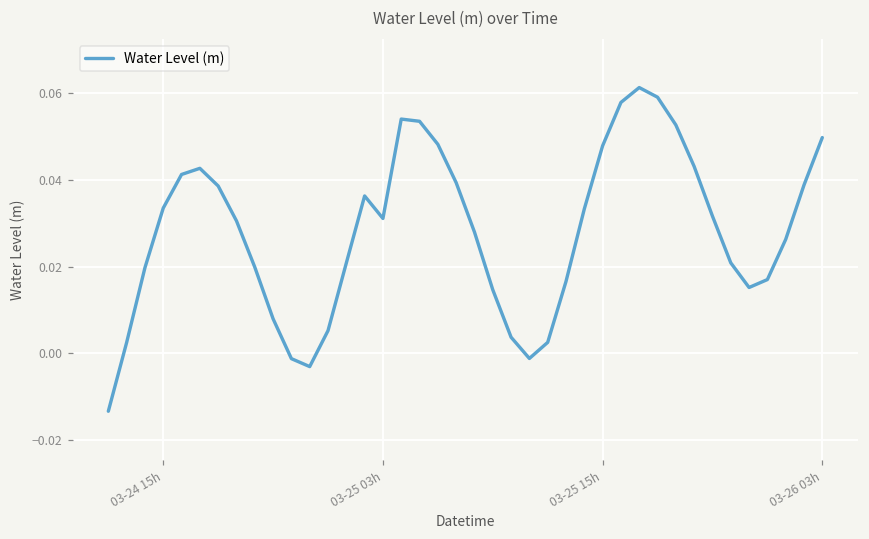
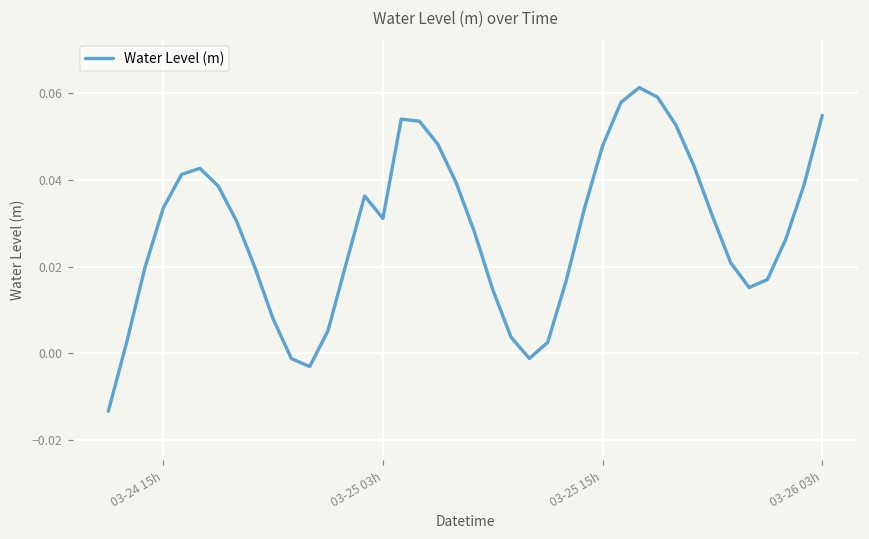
03-26 03h: 0.050 -> 0.055
